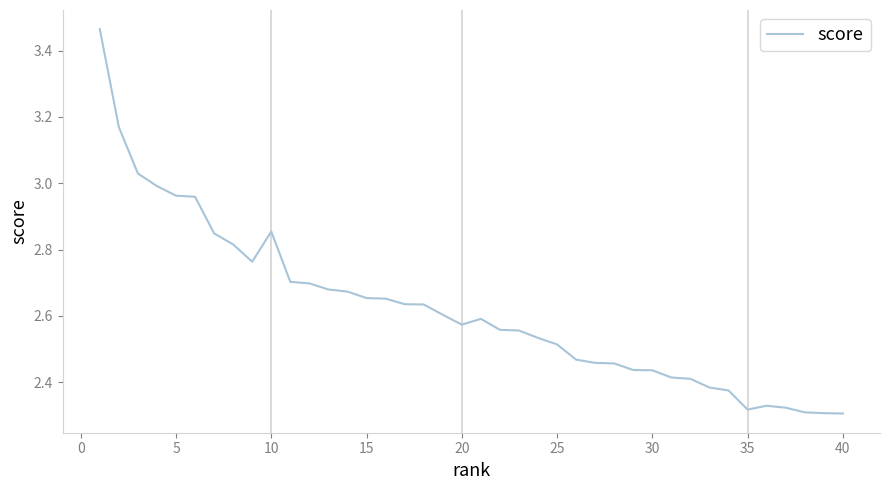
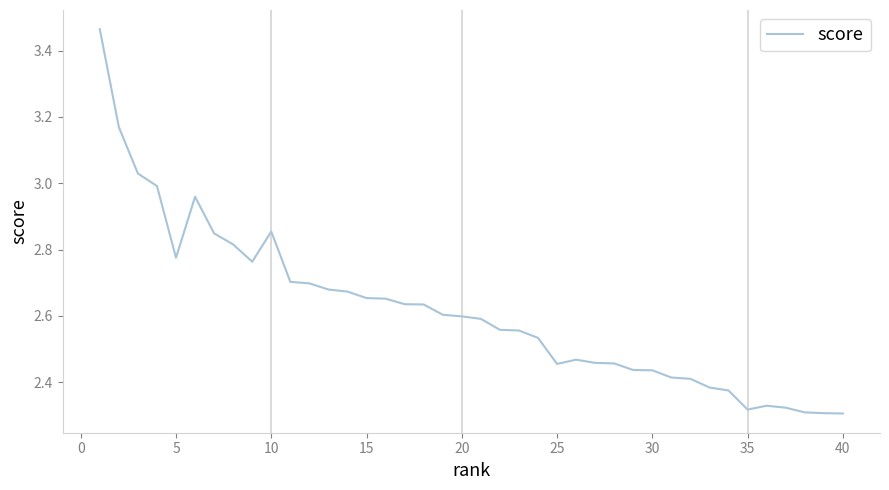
5: 2.96 -> 2.78
20: 2.57 -> 2.60
25: 2.51 -> 2.46
